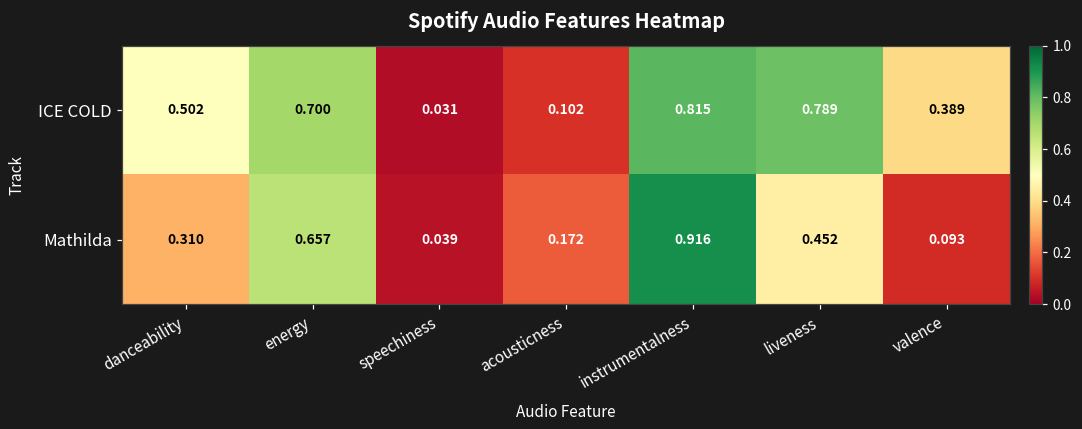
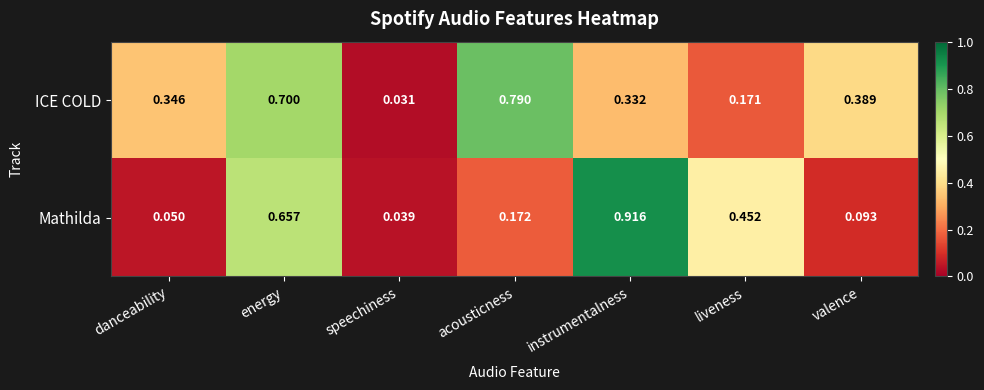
ICE COLD, danceability: 0.502 -> 0.346
ICE COLD, acousticness: 0.102 -> 0.790
ICE COLD, instrumentalness: 0.815 -> 0.332
ICE COLD, liveness: 0.789 -> 0.171
Mathilda, danceability: 0.310 -> 0.050
